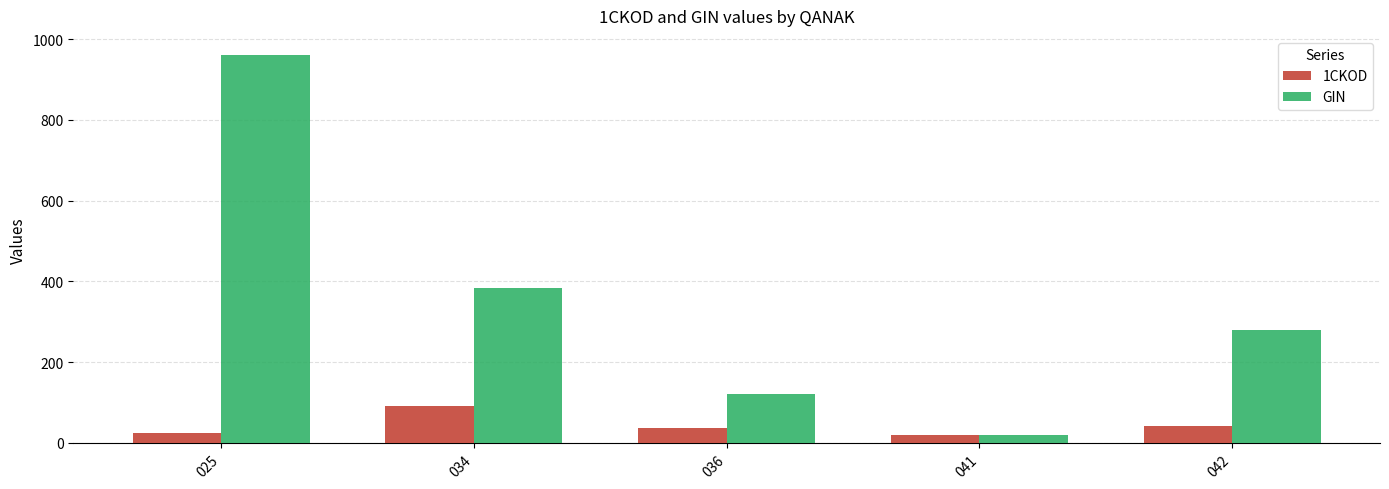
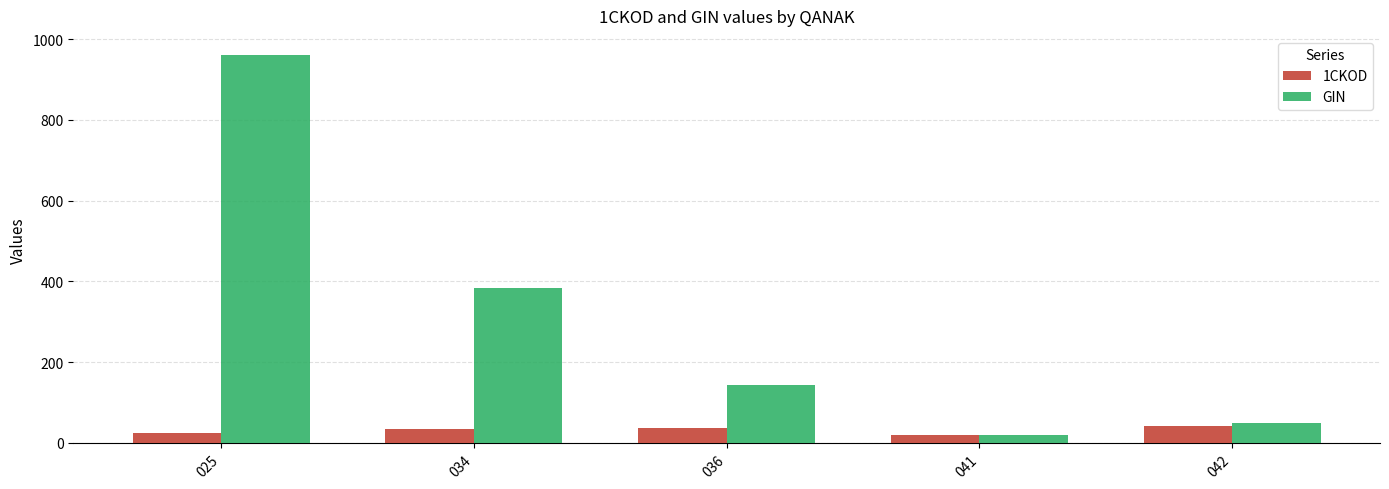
1CKOD, 034: 90 -> 30
GIN, 036: 120 -> 140
GIN, 042: 280 -> 50
